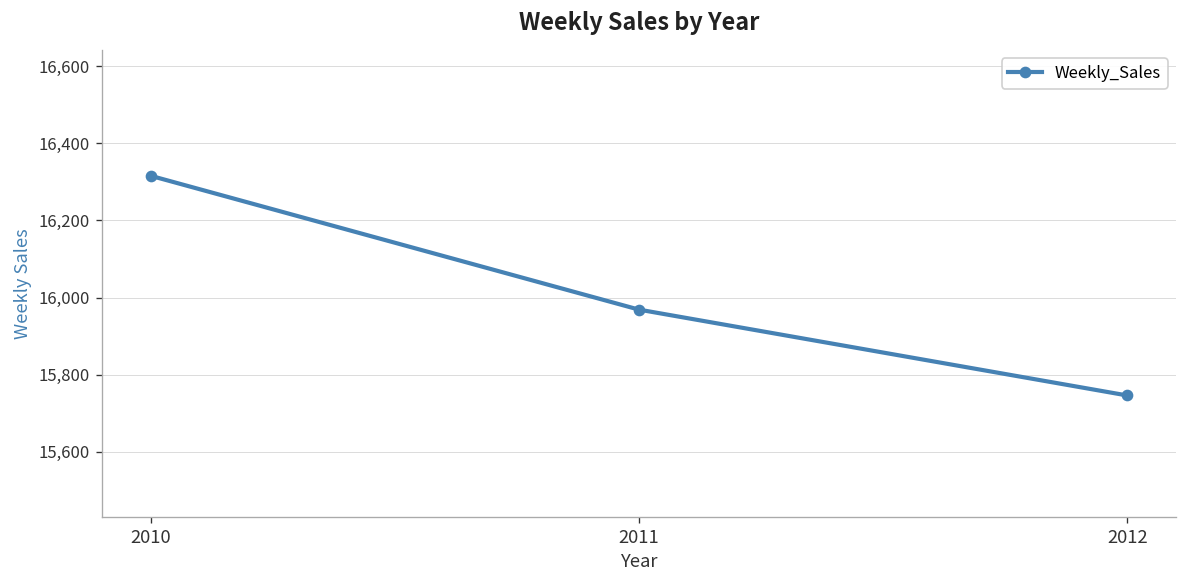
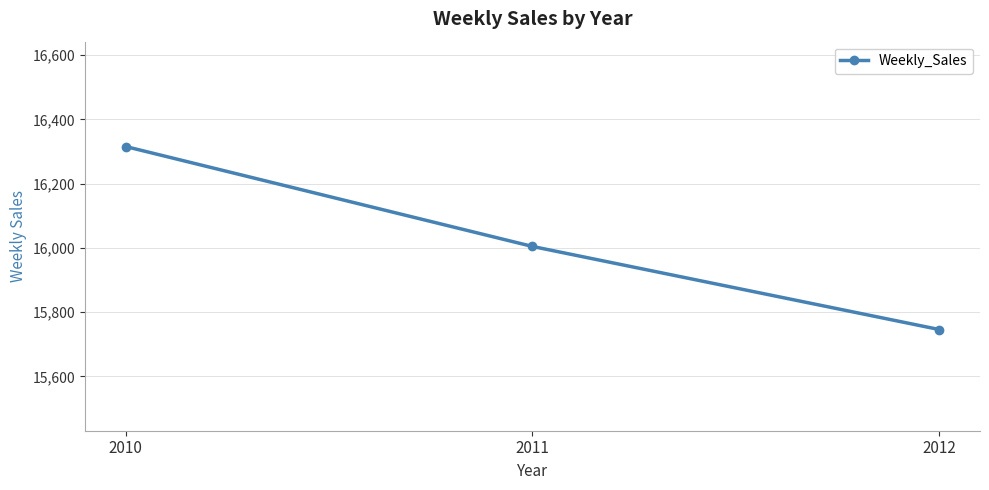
2011: 15,970 -> 16,000
